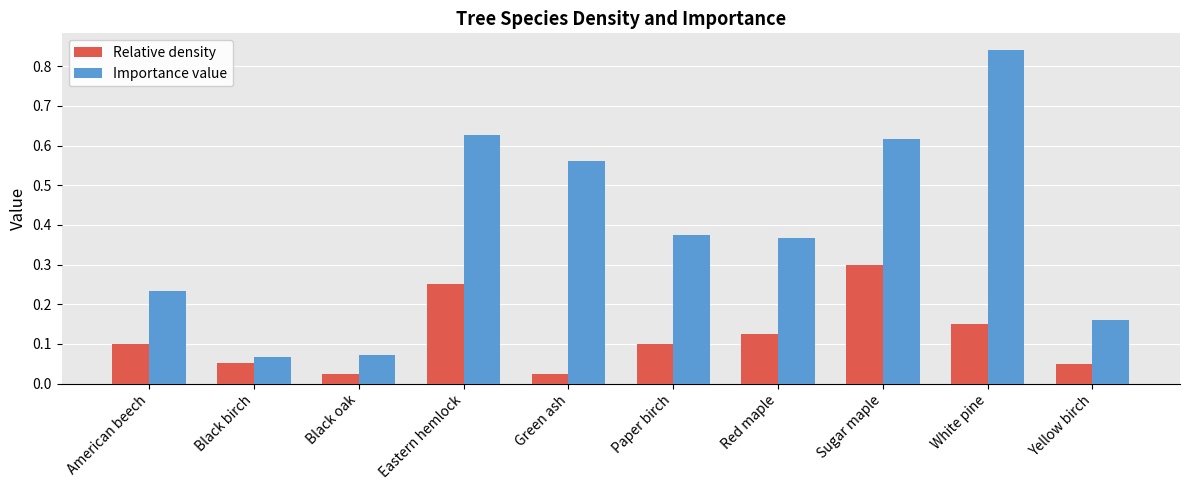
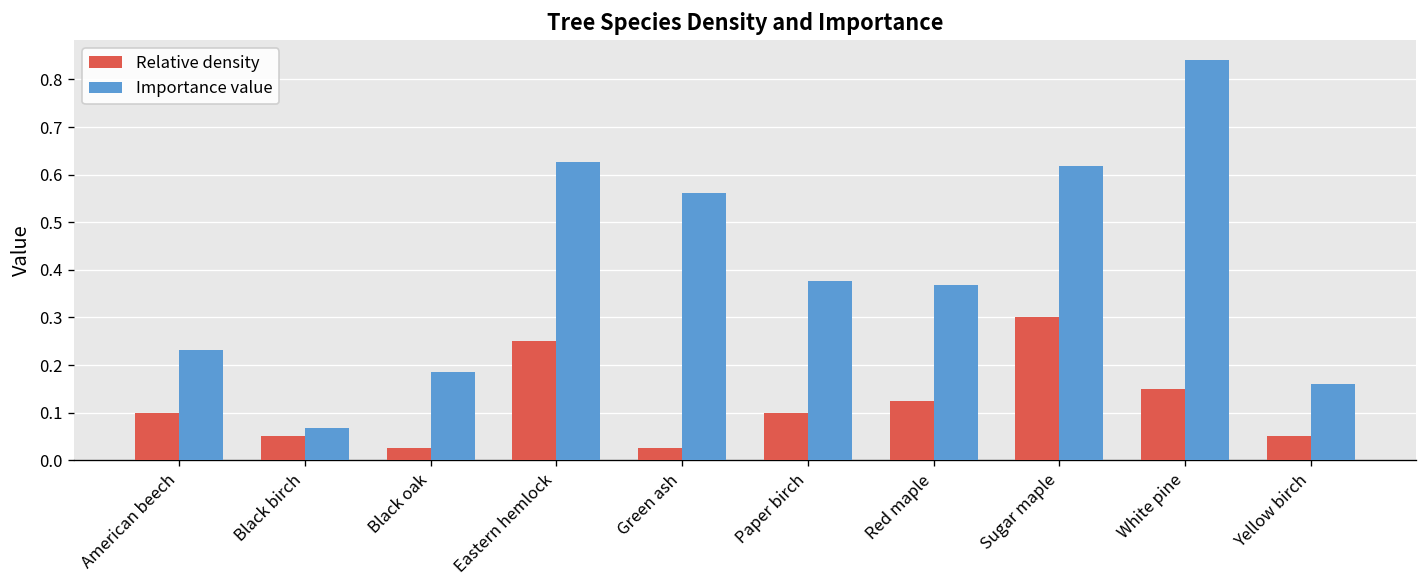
Importance value, Black oak: 0.07 -> 0.19
